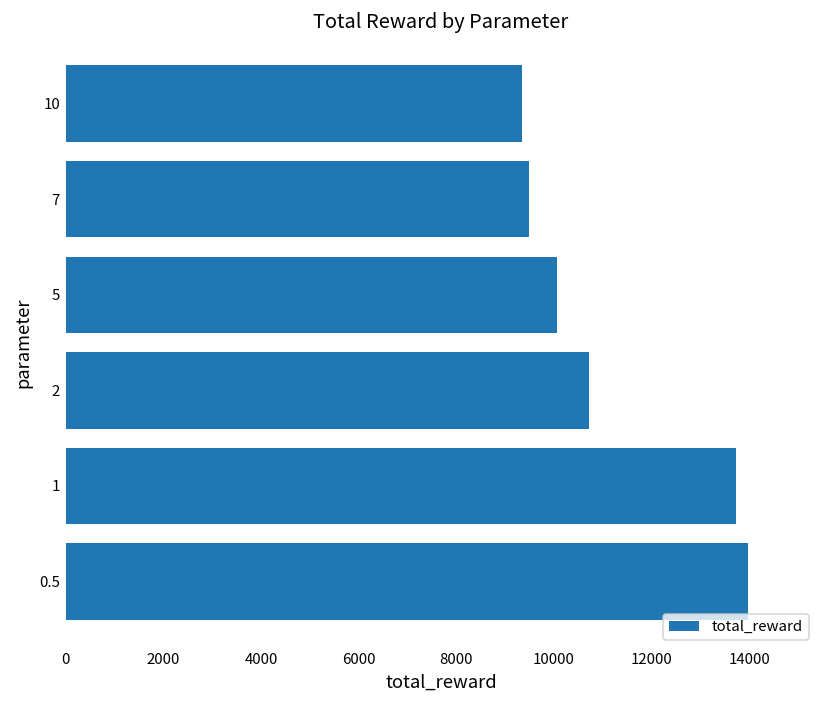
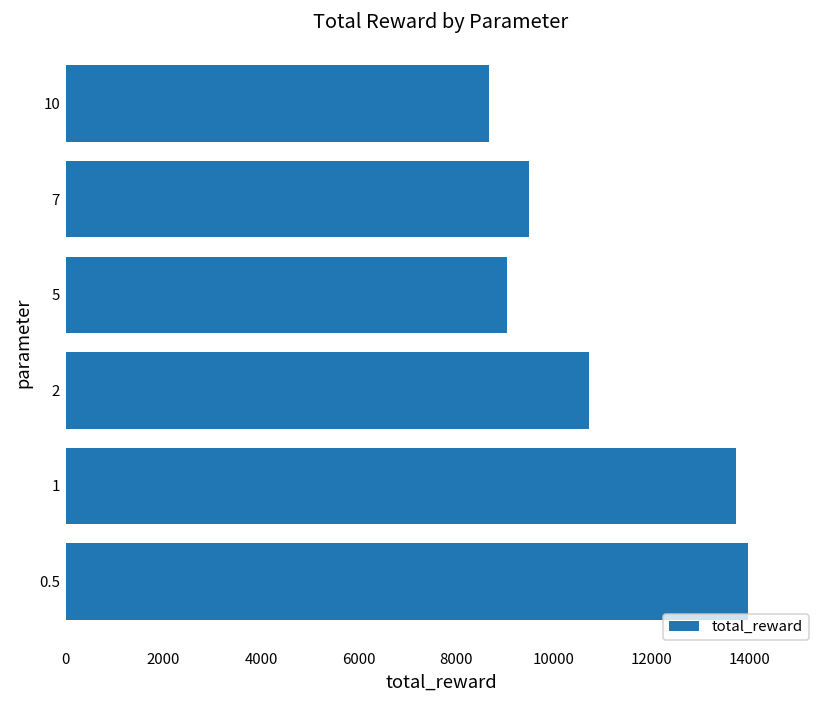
10: 9400 -> 8700
5: 10100 -> 9100
